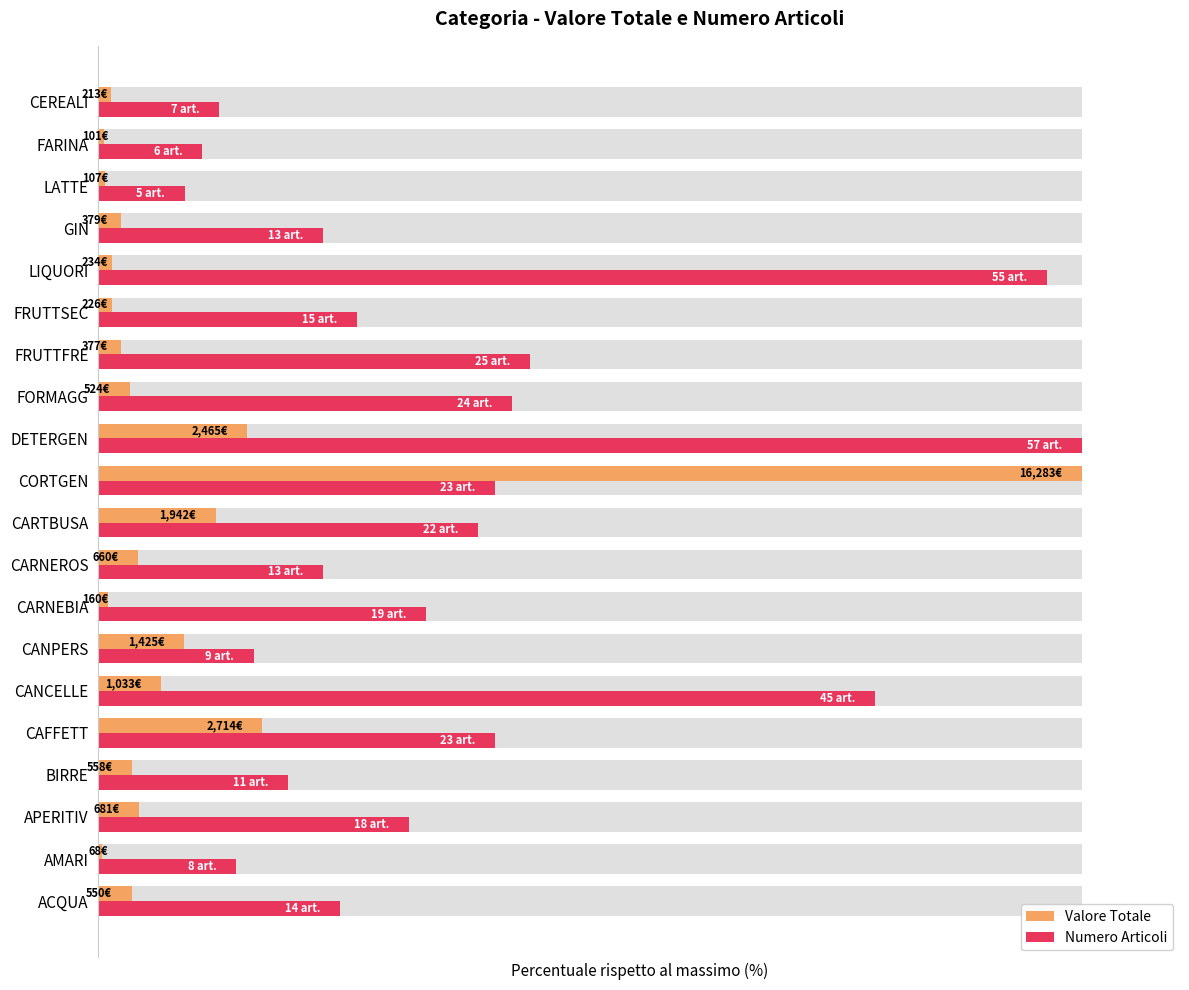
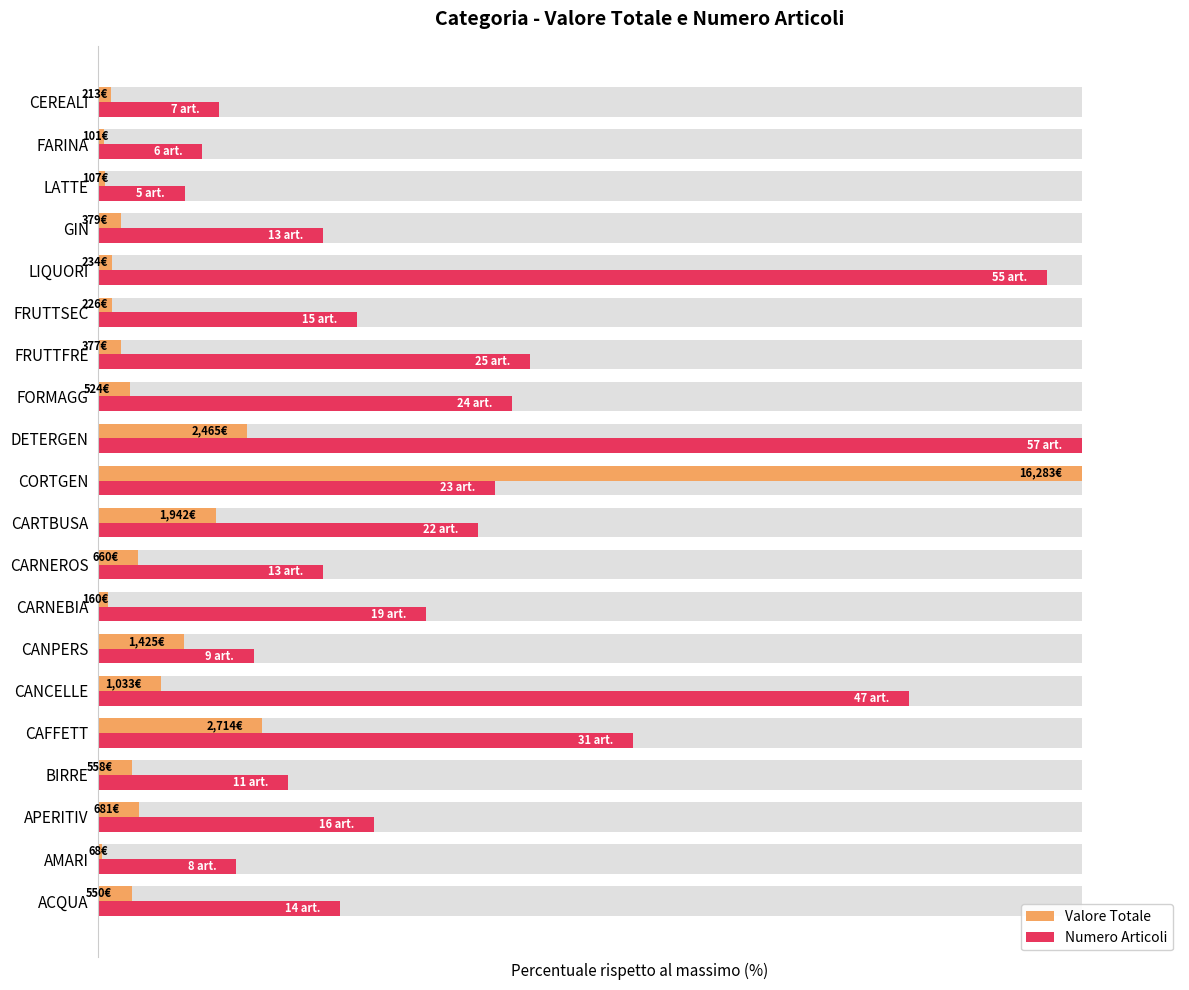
Numero Articoli, CANCELLE: 45 -> 47
Numero Articoli, CAFFETT: 23 -> 31
Numero Articoli, APERITIV: 18 -> 16
